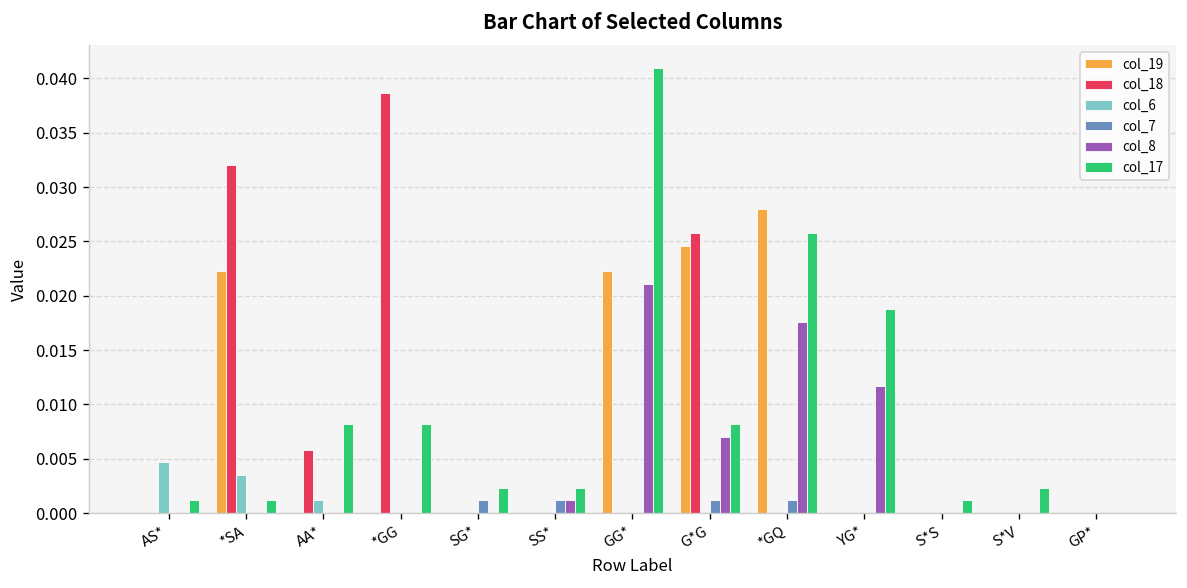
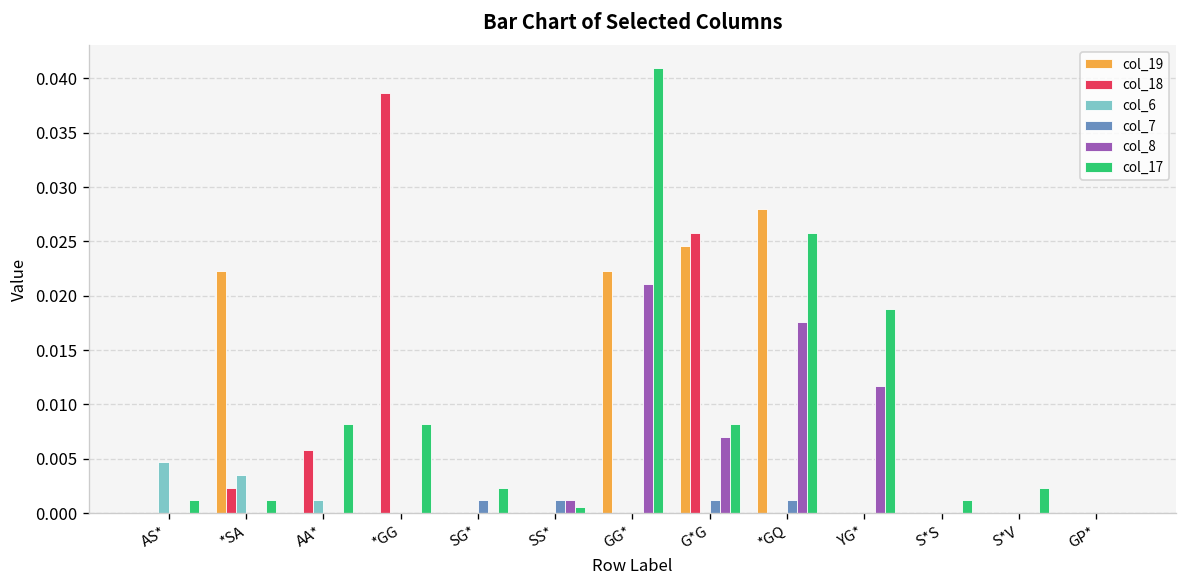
col_18, *SA: 0.032 -> 0.002
col_17, SS*: 0.002 -> 0.001
